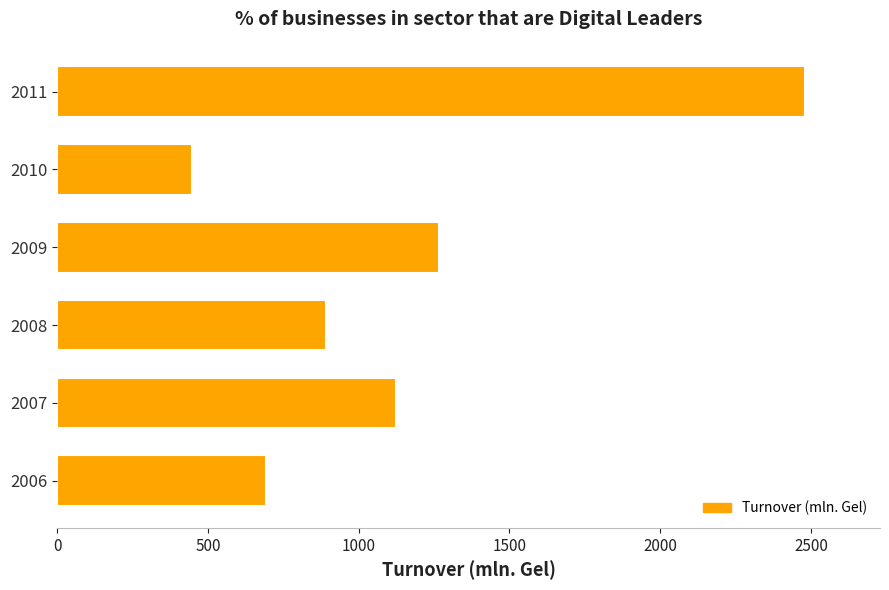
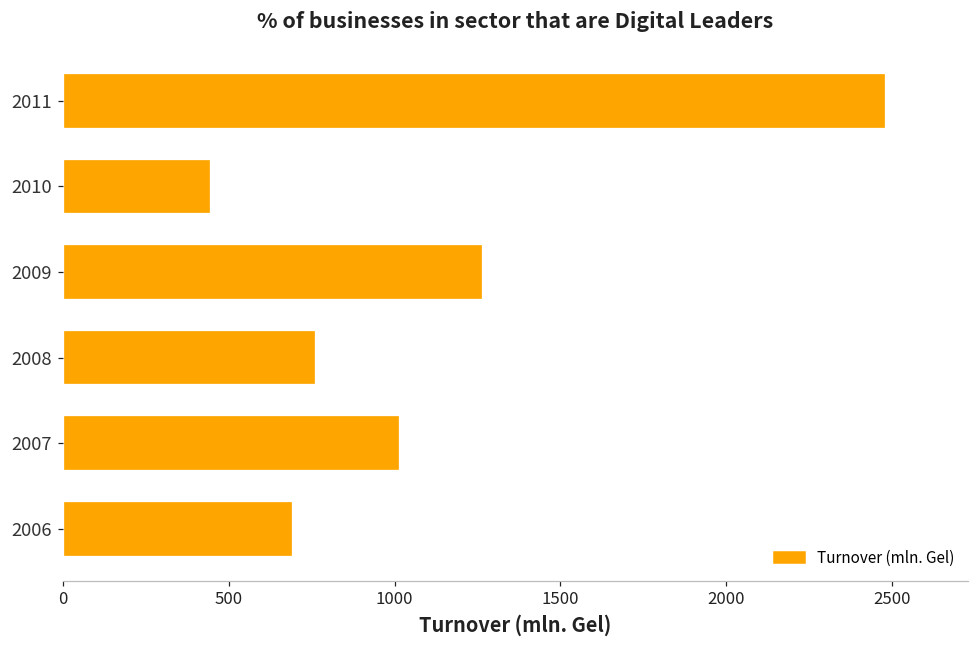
2008: 890 -> 760
2007: 1120 -> 1020
